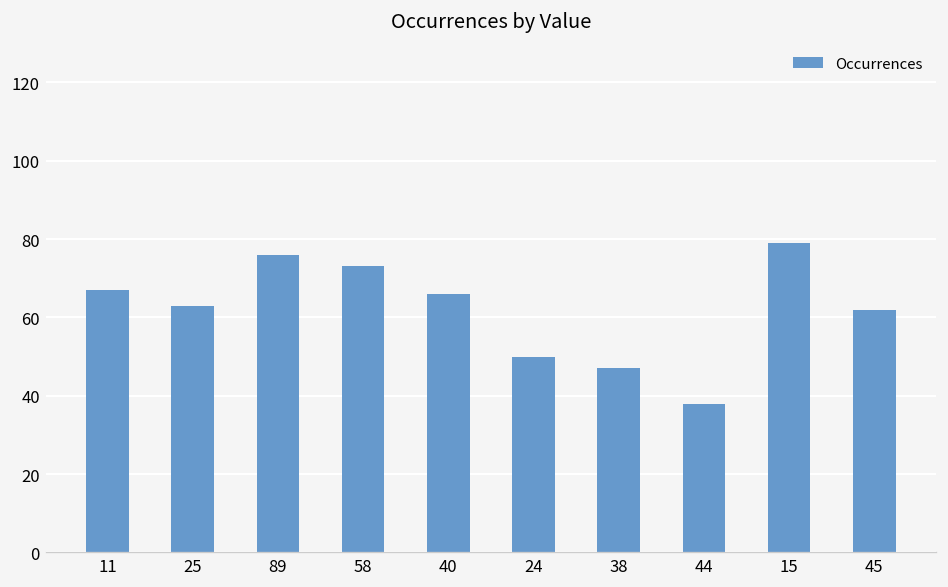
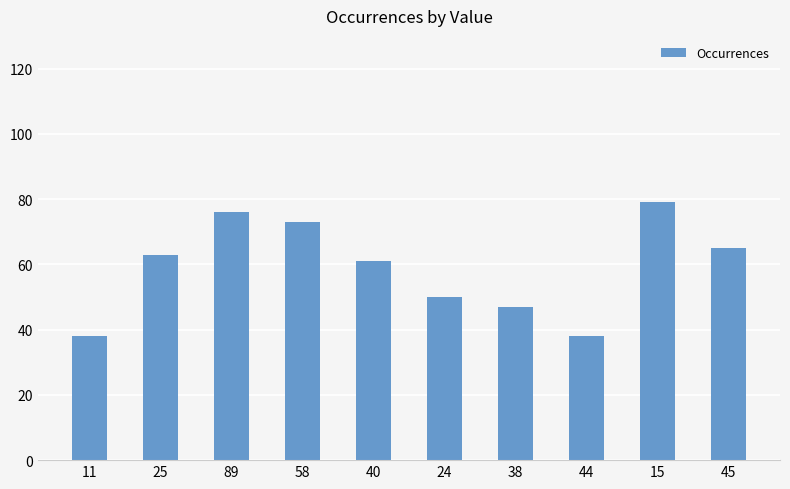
11: 67 -> 38
40: 66 -> 61
45: 62 -> 65
